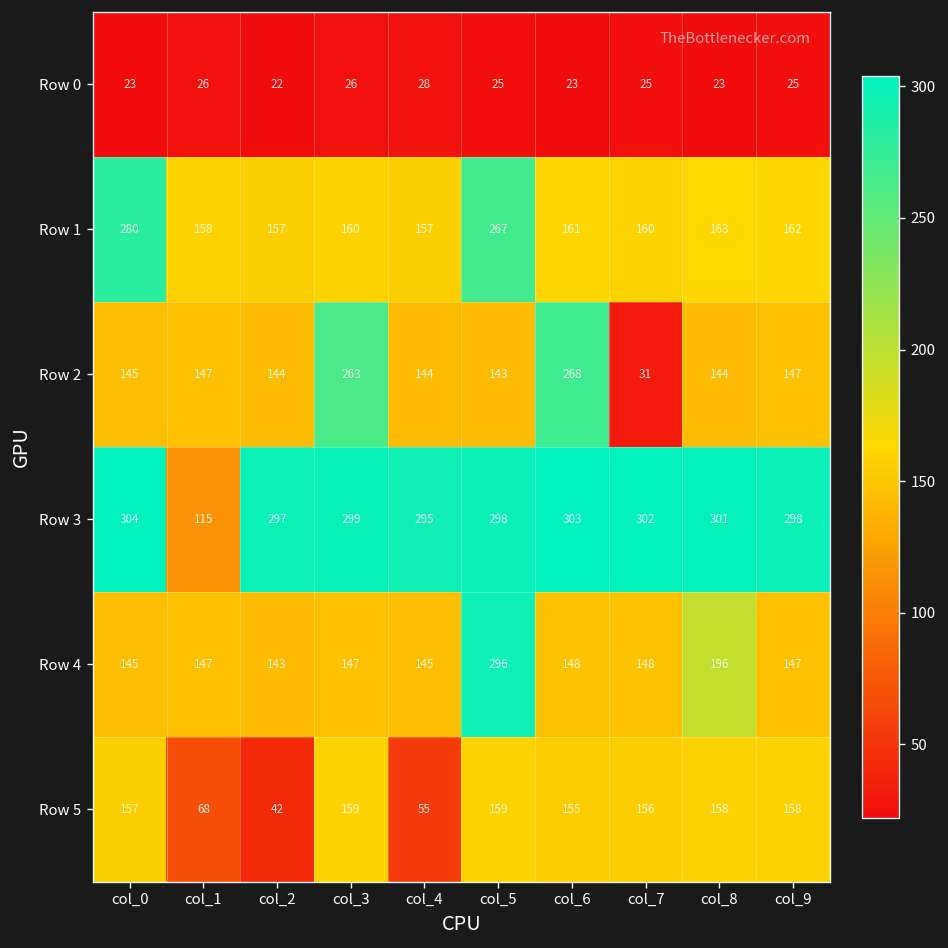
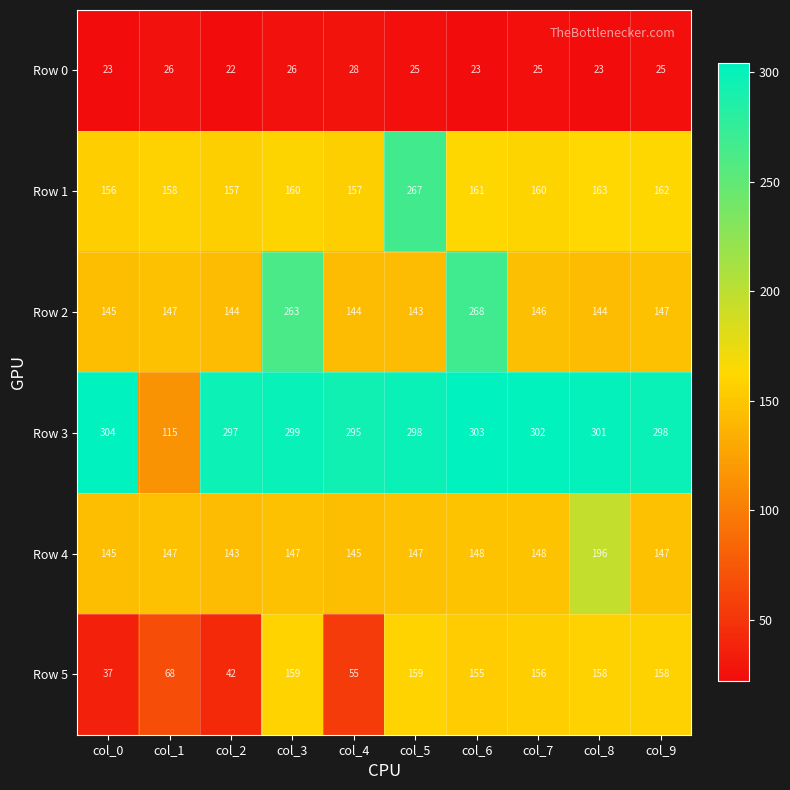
Row 1, col_0: 280 -> 156
Row 2, col_7: 31 -> 146
Row 4, col_5: 296 -> 147
Row 5, col_0: 157 -> 37
